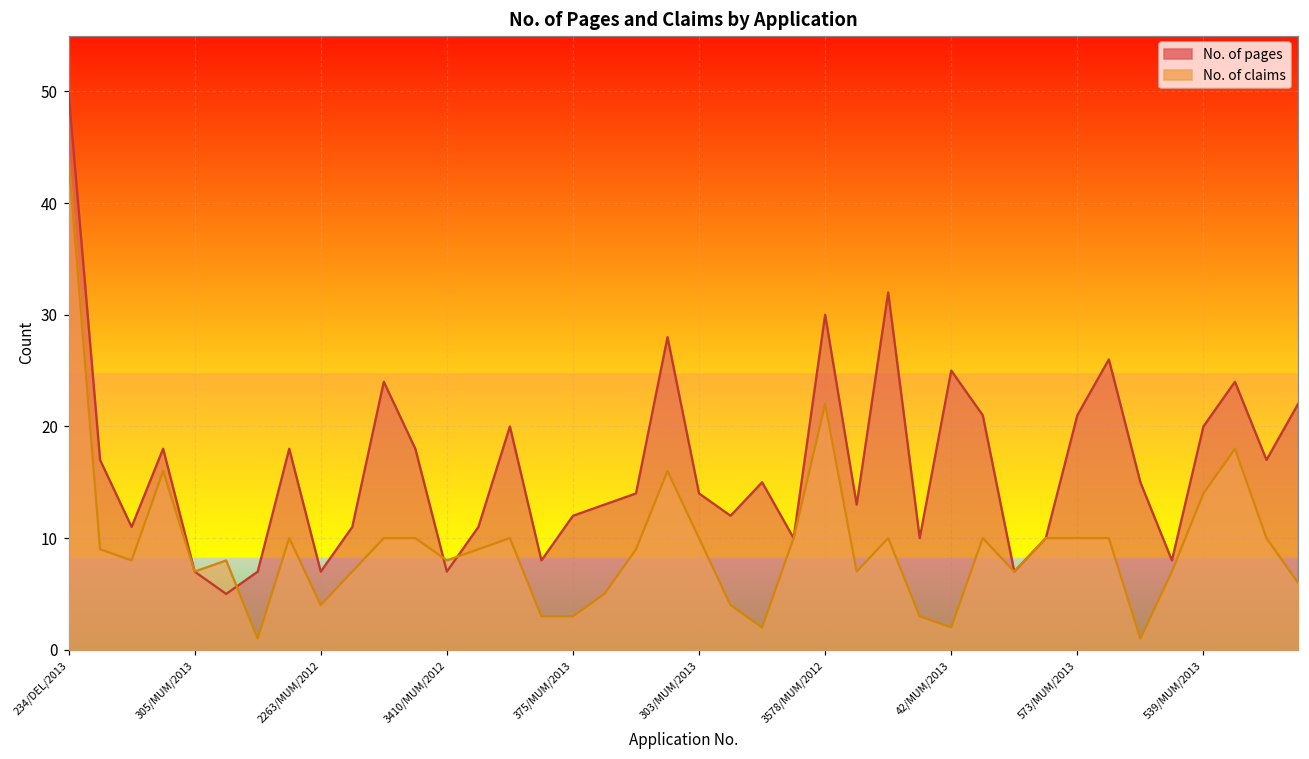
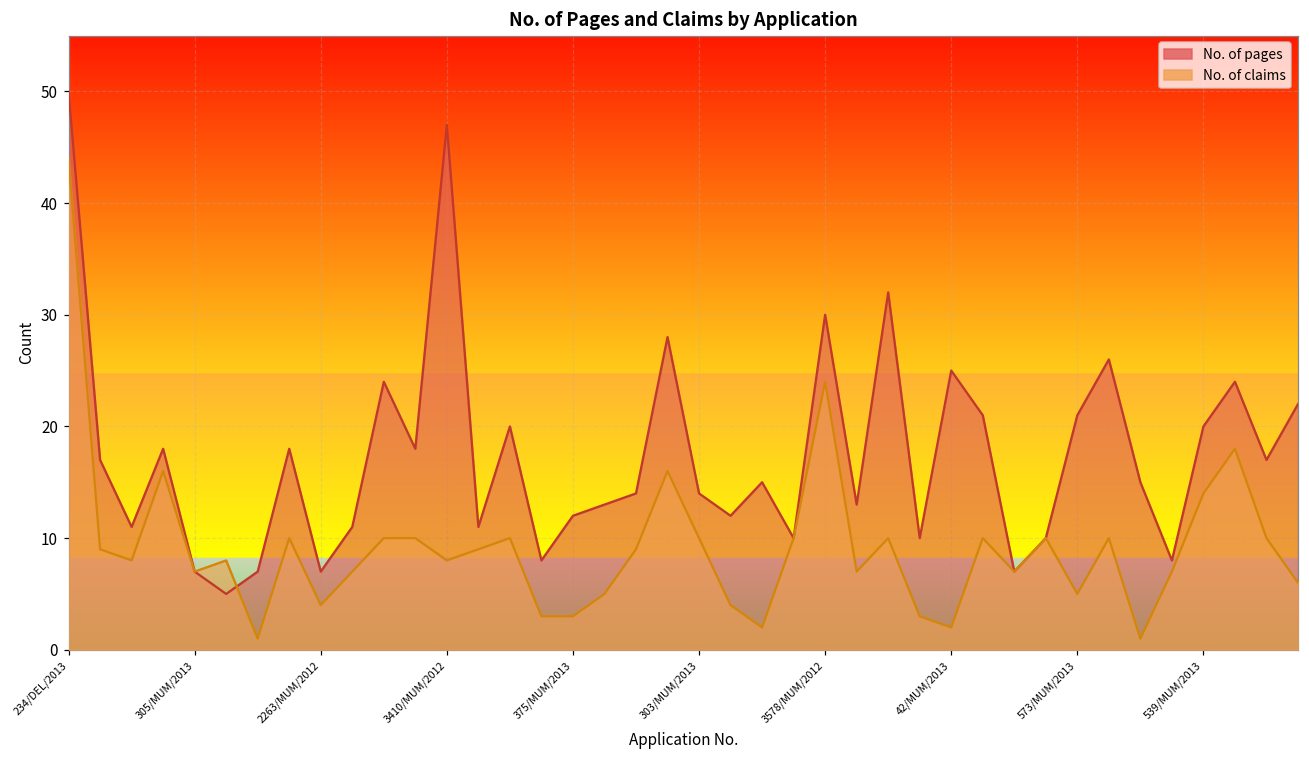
No. of pages, 3410/MUM/2012: 7 -> 47
No. of claims, 3578/MUM/2012: 22 -> 24
No. of claims, 573/MUM/2013: 10 -> 5
